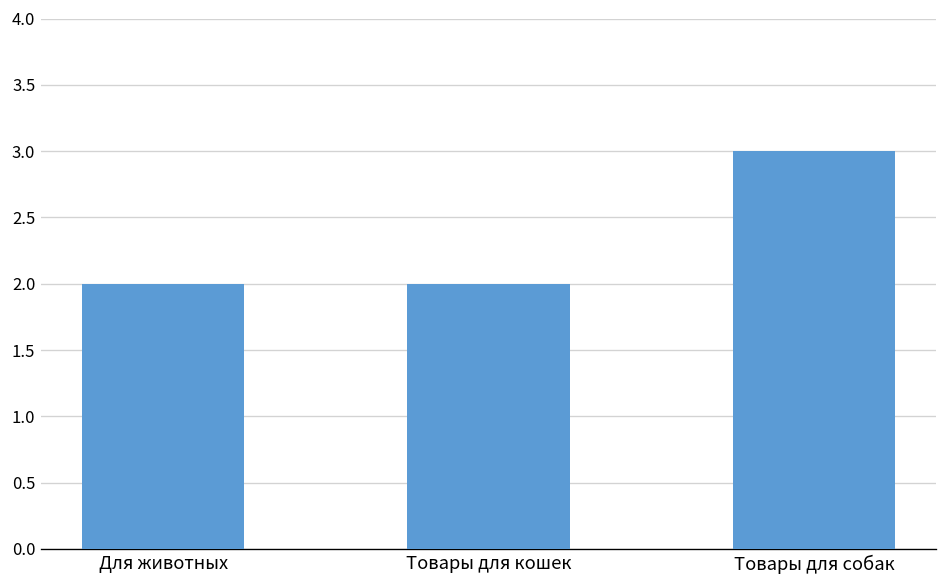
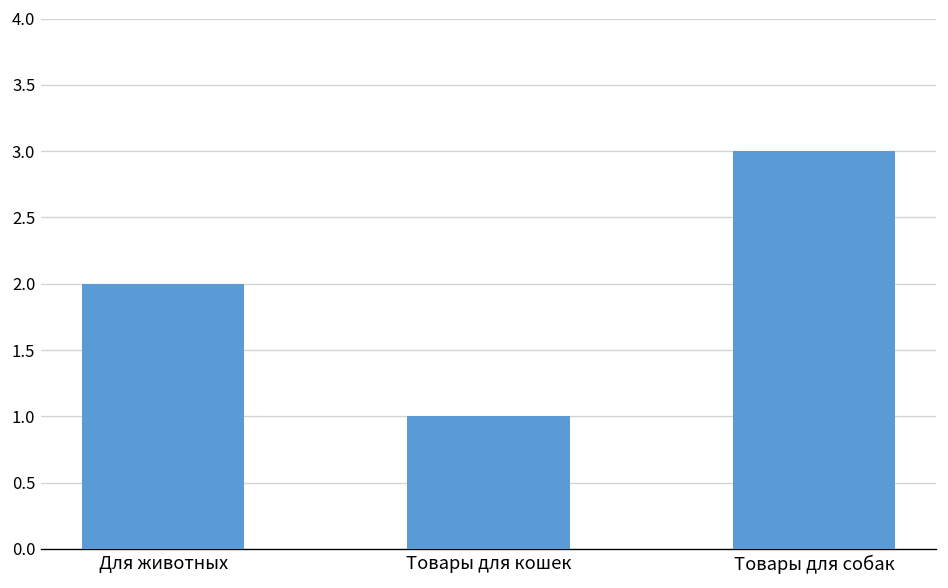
Товары для кошек: 2 -> 1
